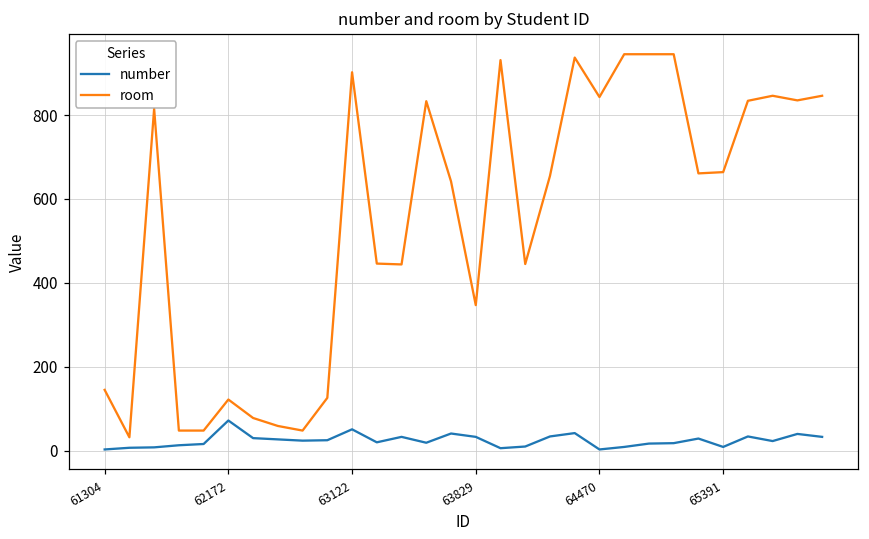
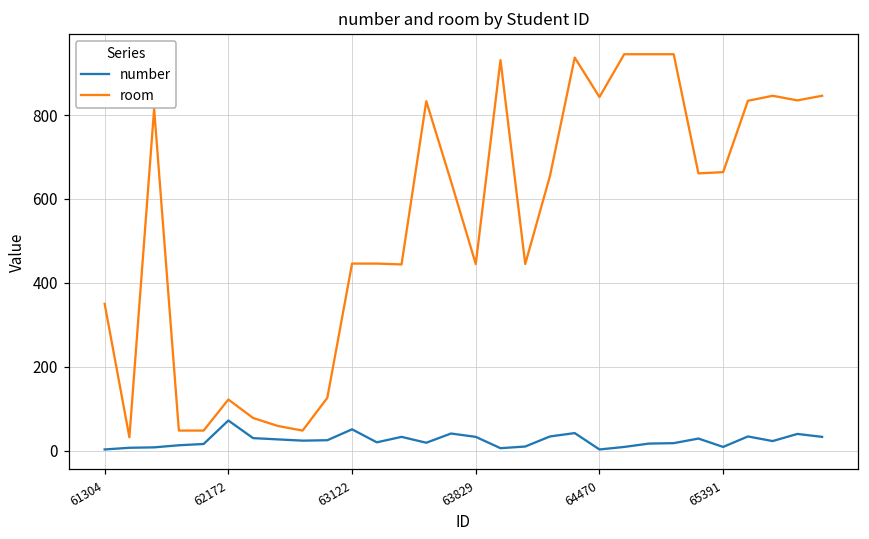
room, 61304: 150 -> 350
room, 63122: 900 -> 450
room, 63829: 350 -> 450
